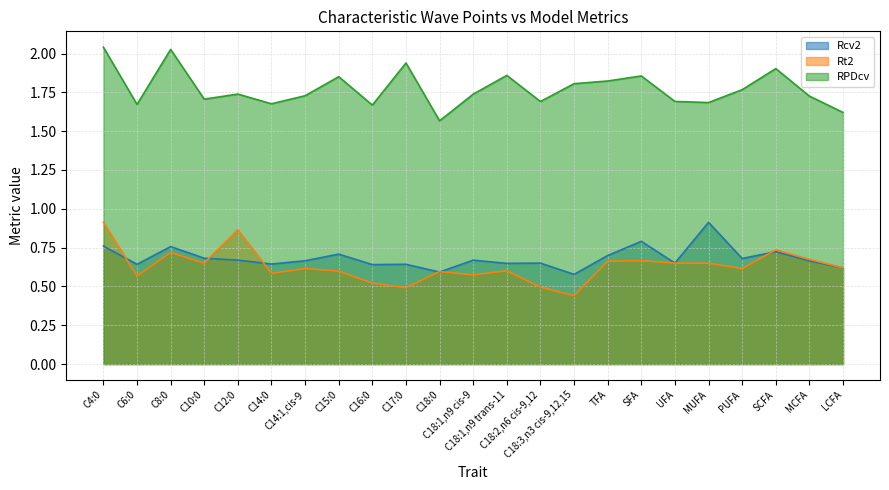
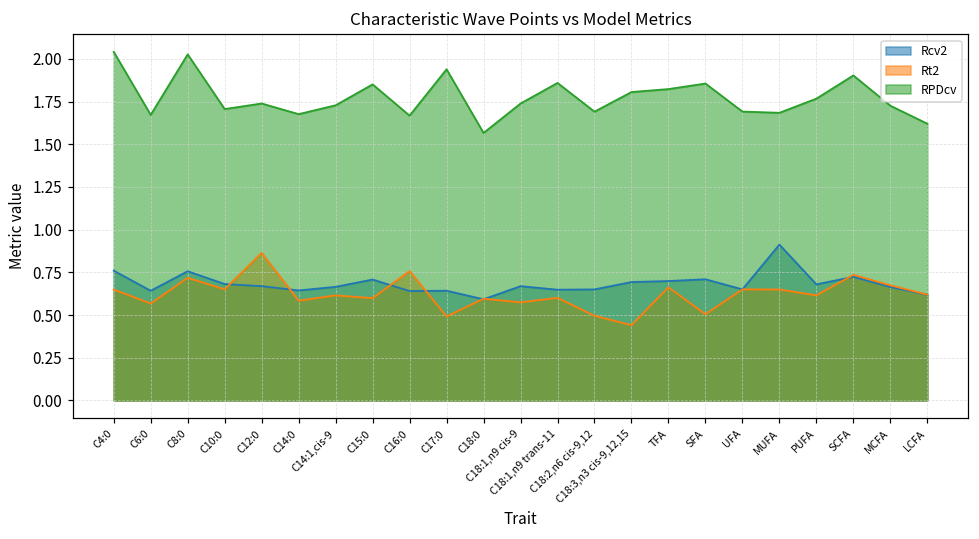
Rt2, C4:0: 0.91 -> 0.65
Rt2, C16:0: 0.52 -> 0.76
Rcv2, C18:3,n3 cis-9,12,15: 0.58 -> 0.69
Rcv2, SFA: 0.79 -> 0.71
Rt2, SFA: 0.67 -> 0.50
